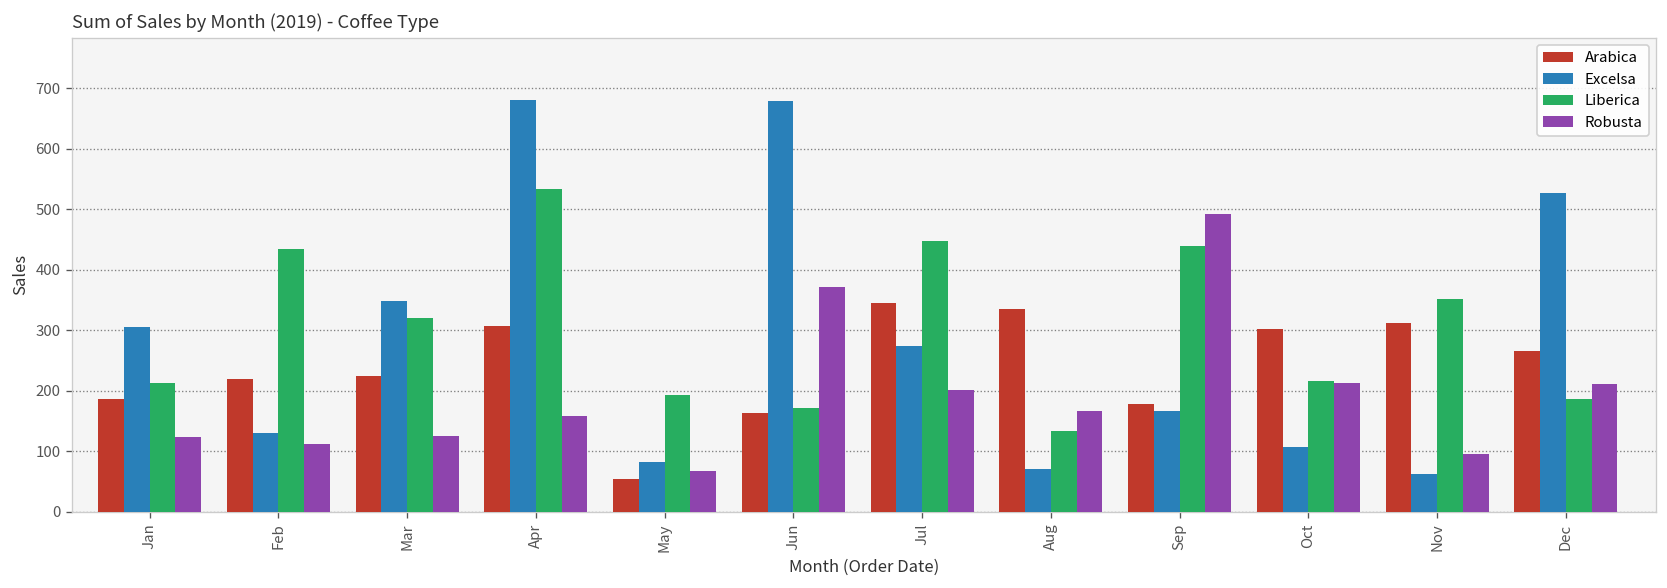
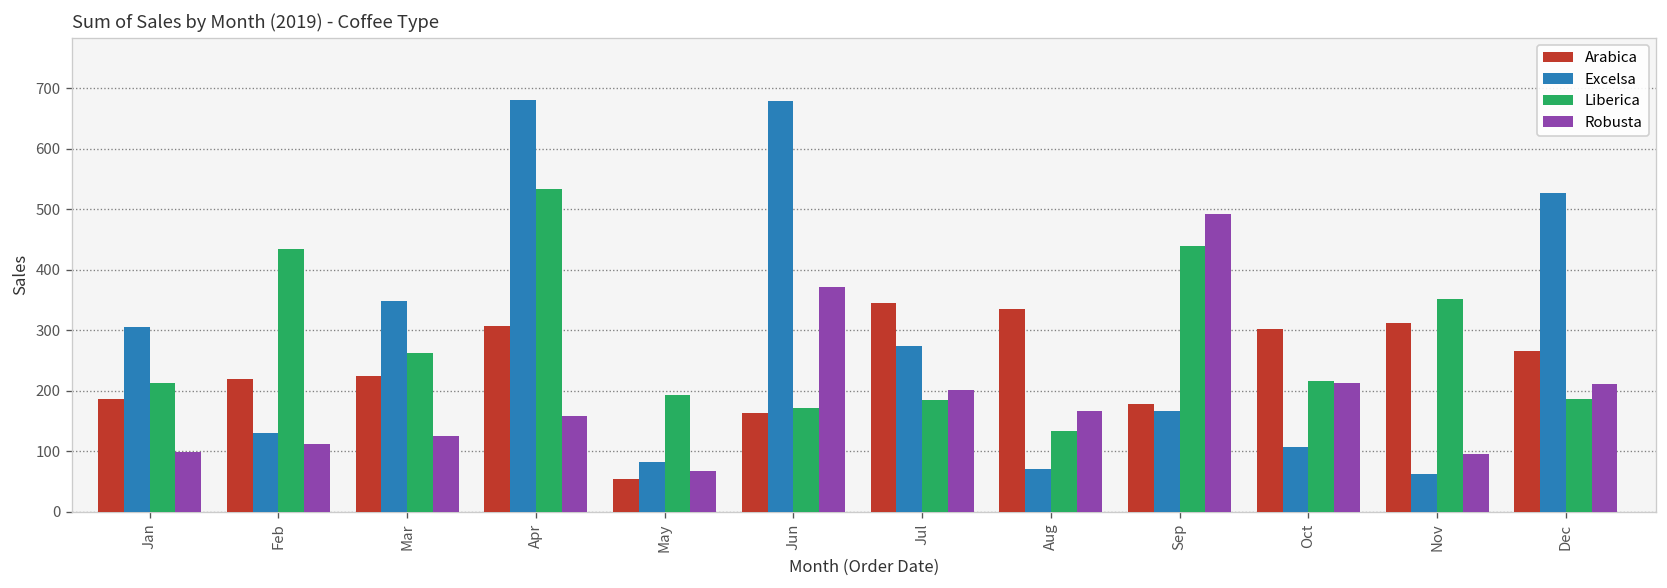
Robusta, Jan: 120 -> 100
Liberica, Mar: 320 -> 260
Liberica, Jul: 450 -> 180
